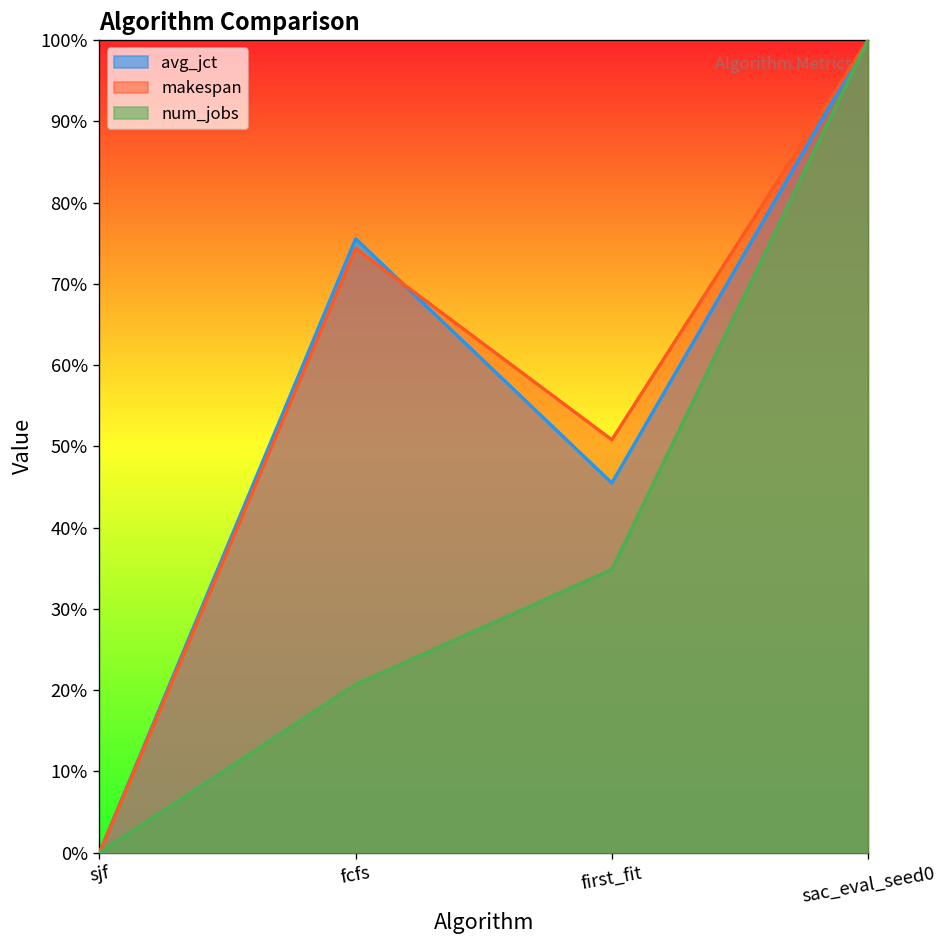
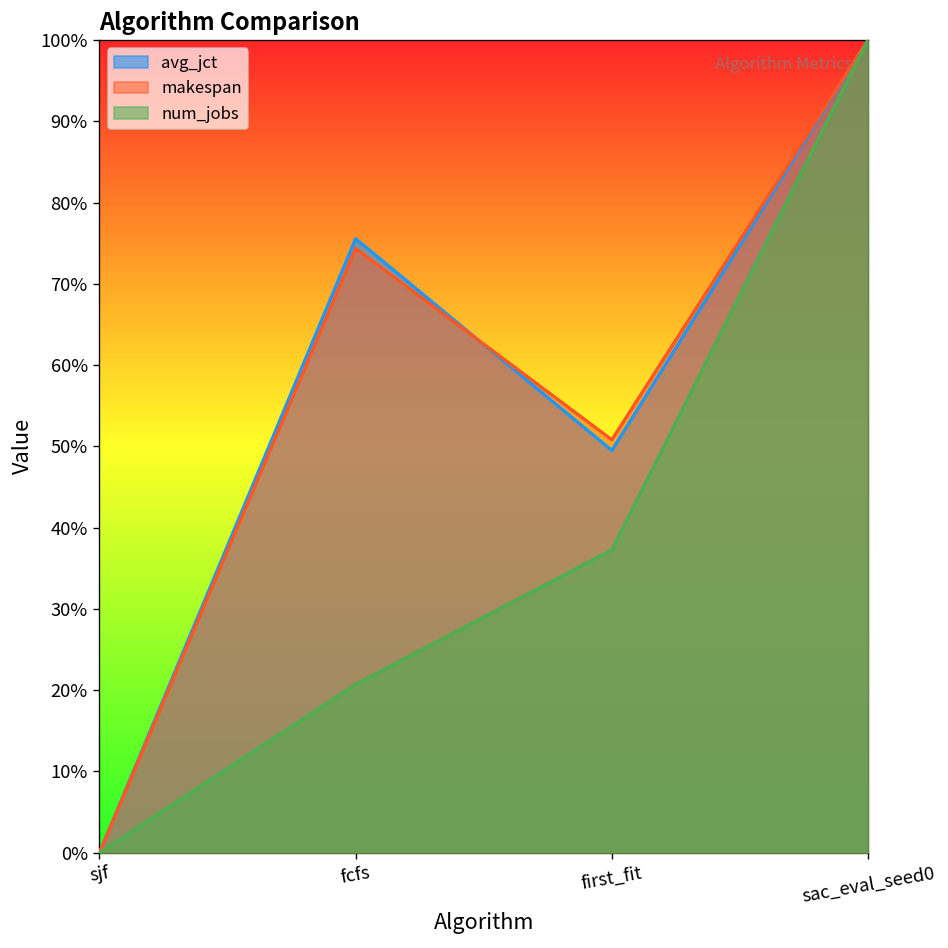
avg_jct, first_fit: 45% -> 49%
num_jobs, first_fit: 35% -> 37%
